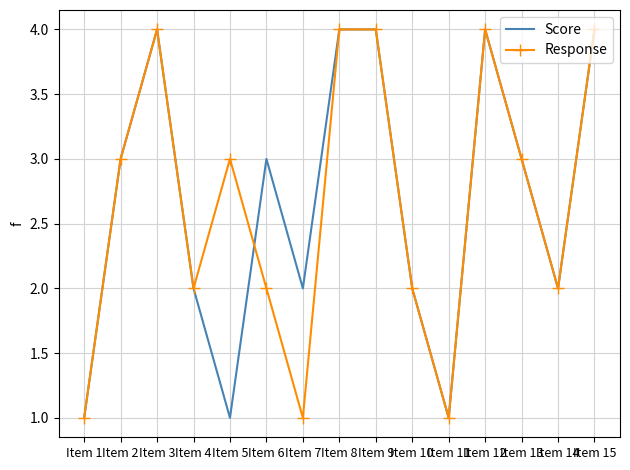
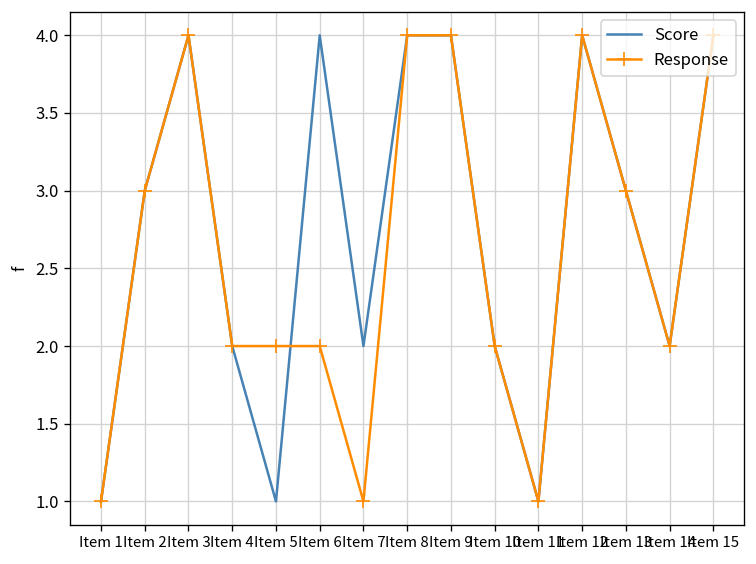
Response, Item 5: 3 -> 2
Score, Item 6: 3 -> 4
